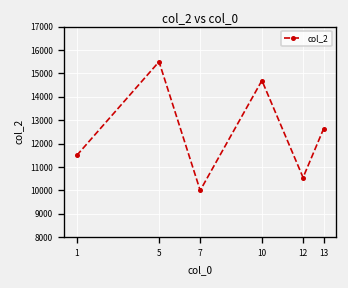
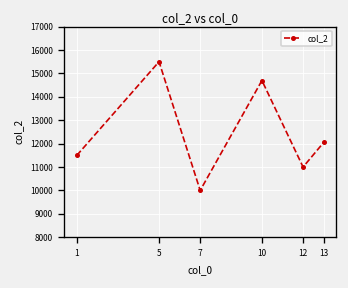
12: 10600 -> 11000
13: 12600 -> 12100
